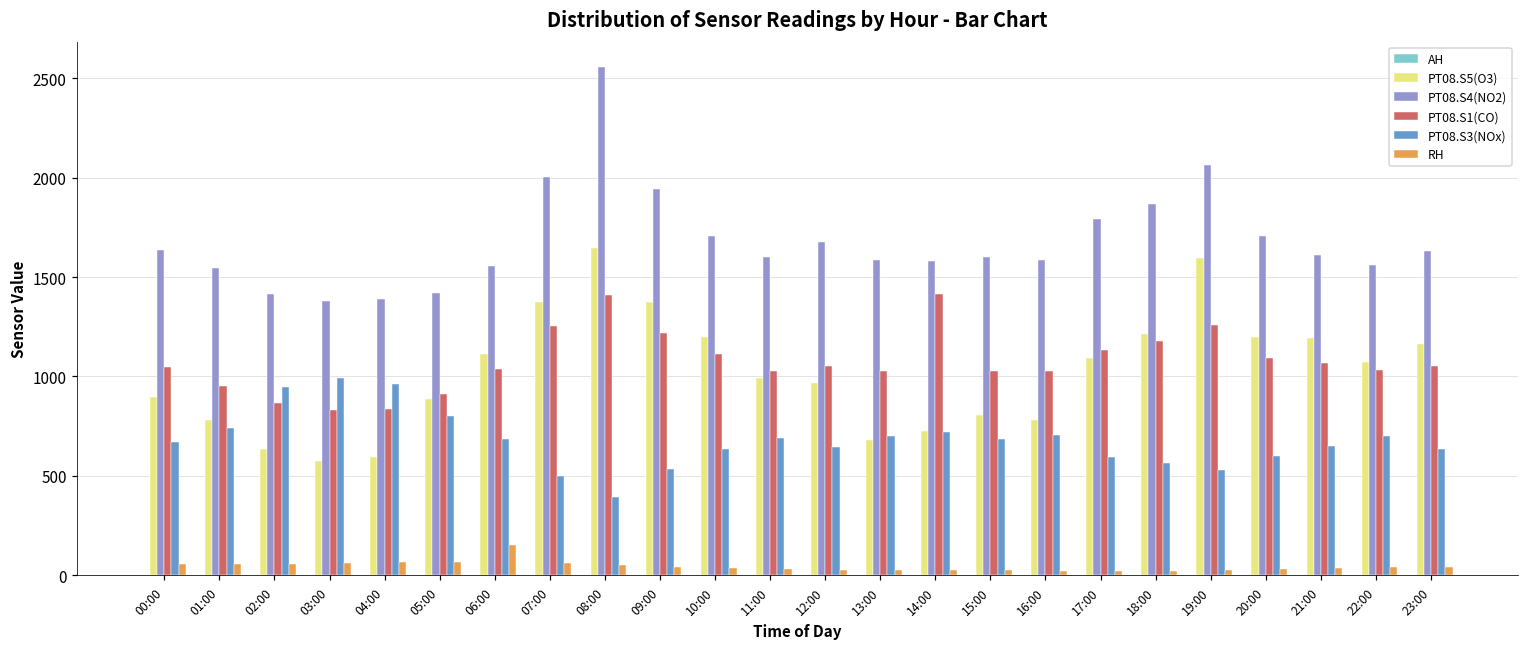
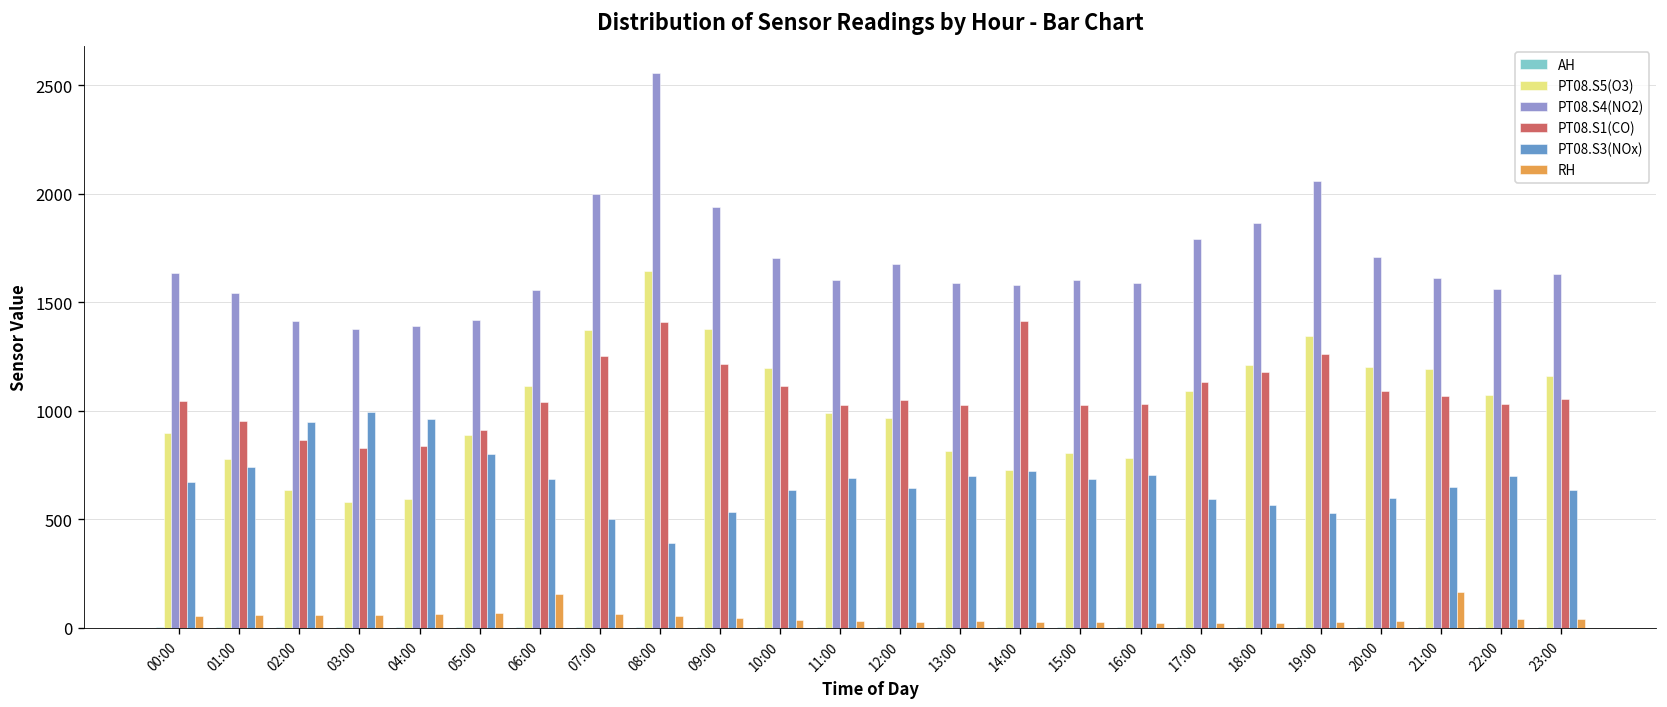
PT08.S5(O3), 13:00: 680 -> 810
PT08.S5(O3), 19:00: 1600 -> 1350
RH, 21:00: 40 -> 160
